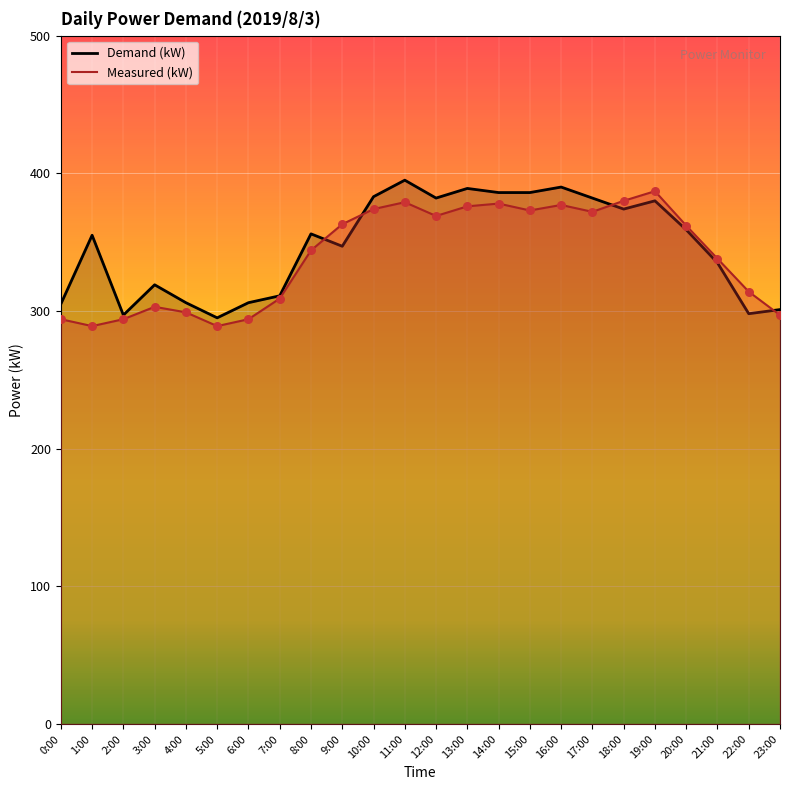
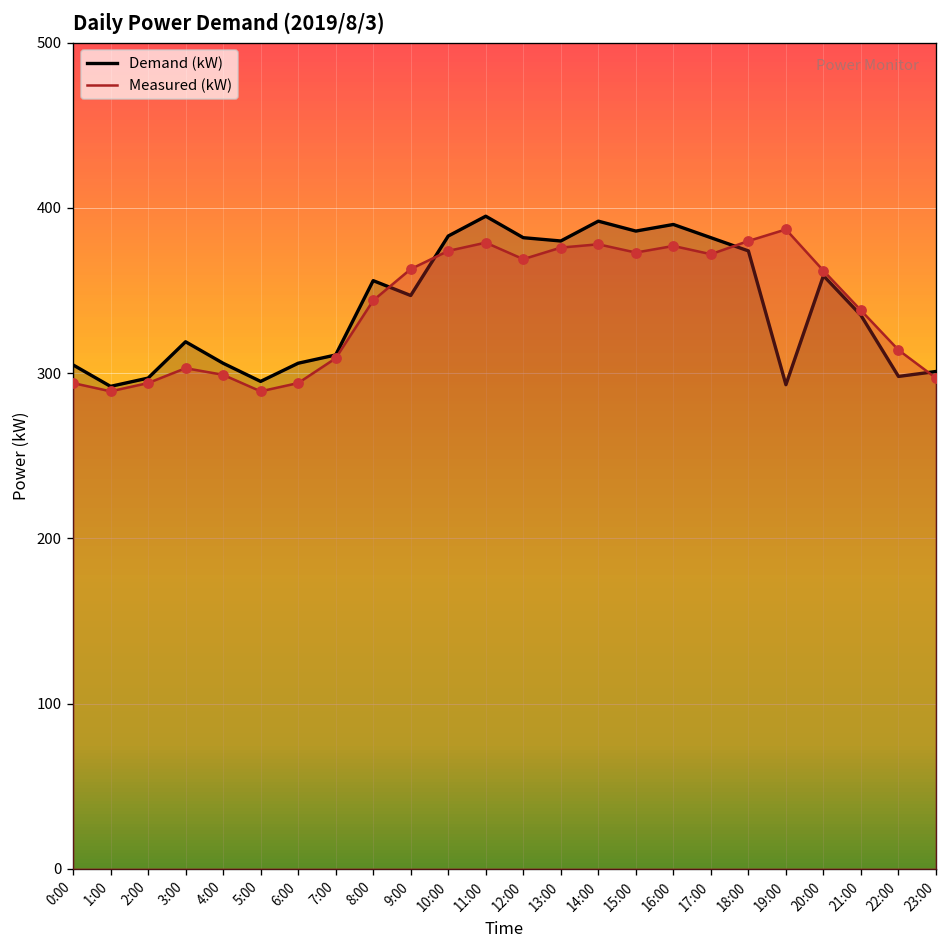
Demand (kW), 1:00: 355 -> 292
Demand (kW), 13:00: 389 -> 380
Demand (kW), 14:00: 386 -> 392
Demand (kW), 19:00: 380 -> 293
